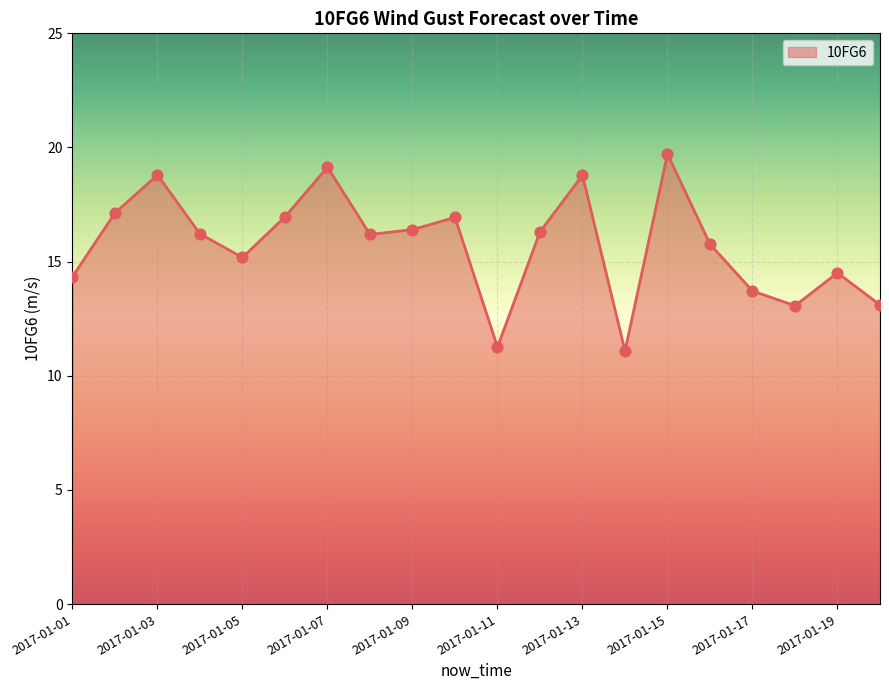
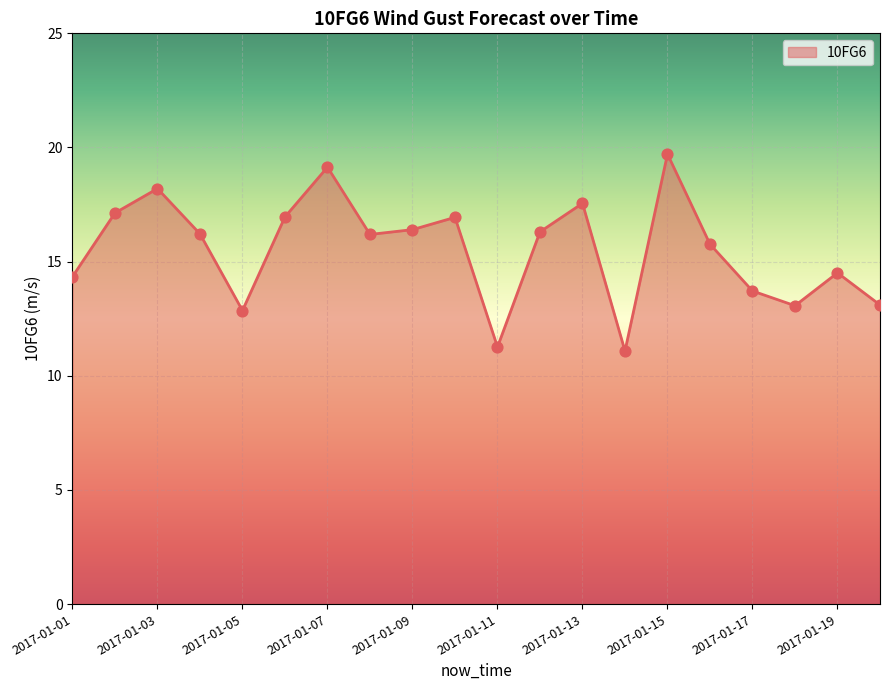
2017-01-03: 18.8 -> 18.2
2017-01-05: 15.2 -> 12.9
2017-01-13: 18.8 -> 17.6
